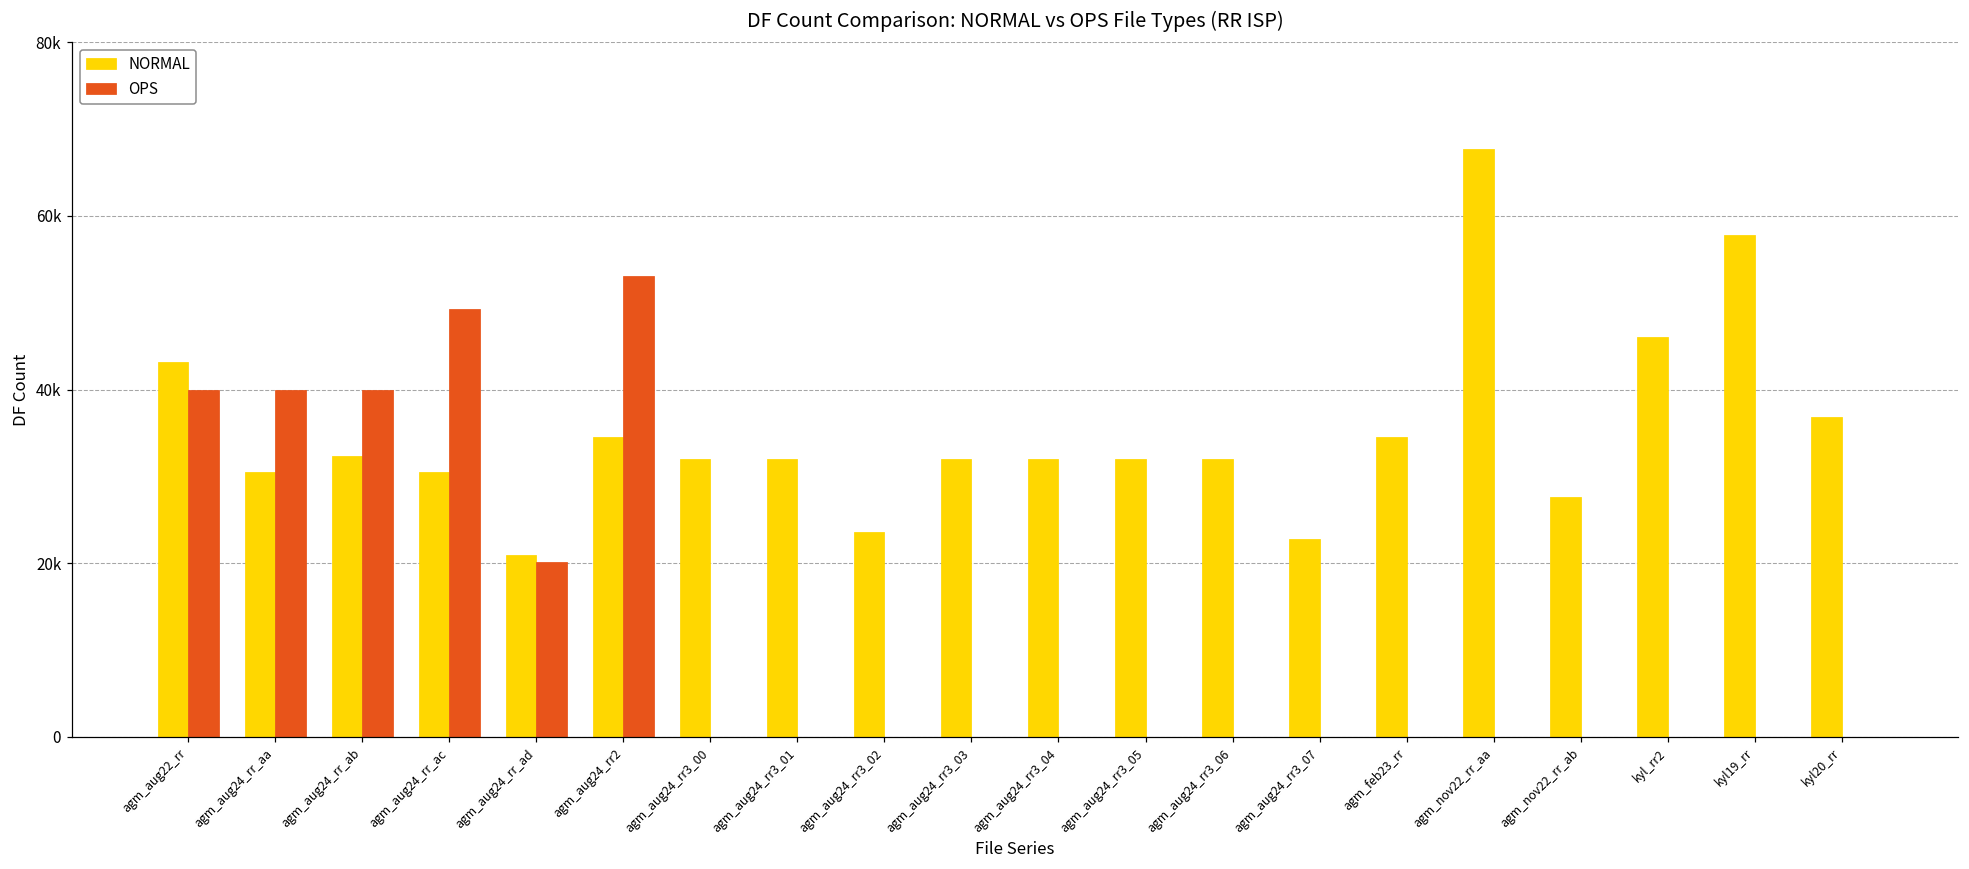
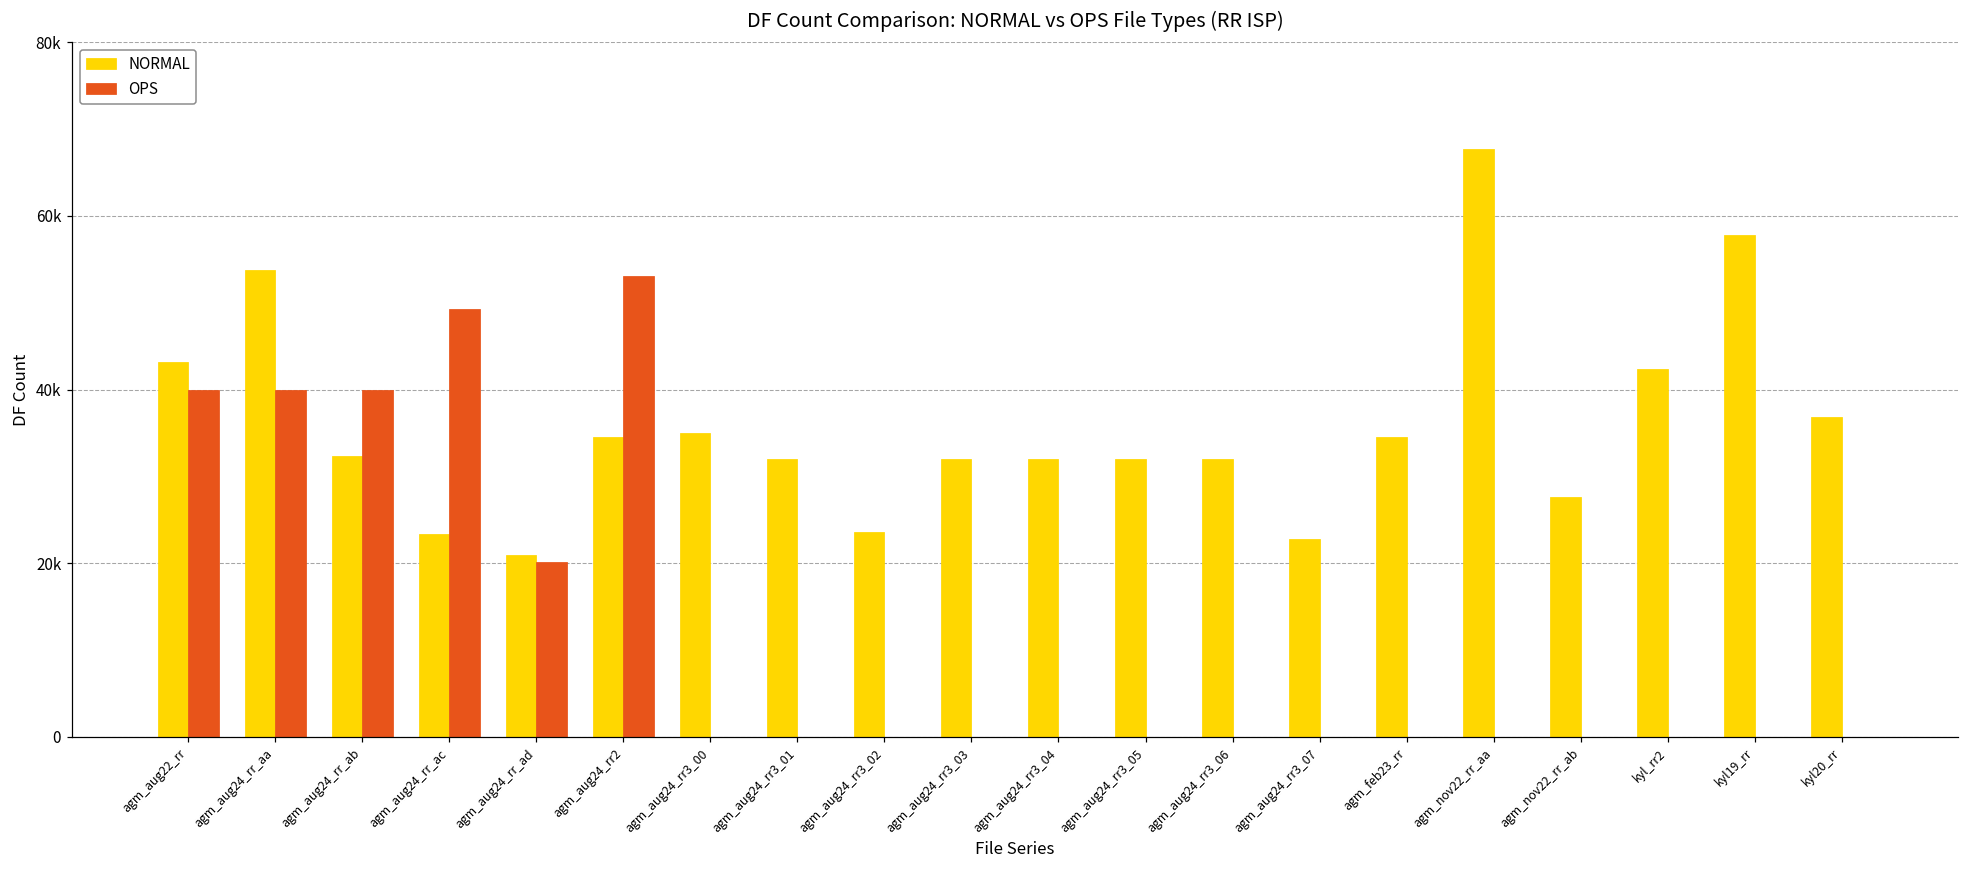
NORMAL, agm_aug24_rr_aa: 31000 -> 54000
NORMAL, agm_aug24_rr_ac: 31000 -> 23000
NORMAL, agm_aug24_rr3_00: 32000 -> 35000
NORMAL, kyl_rr2: 46000 -> 42000
